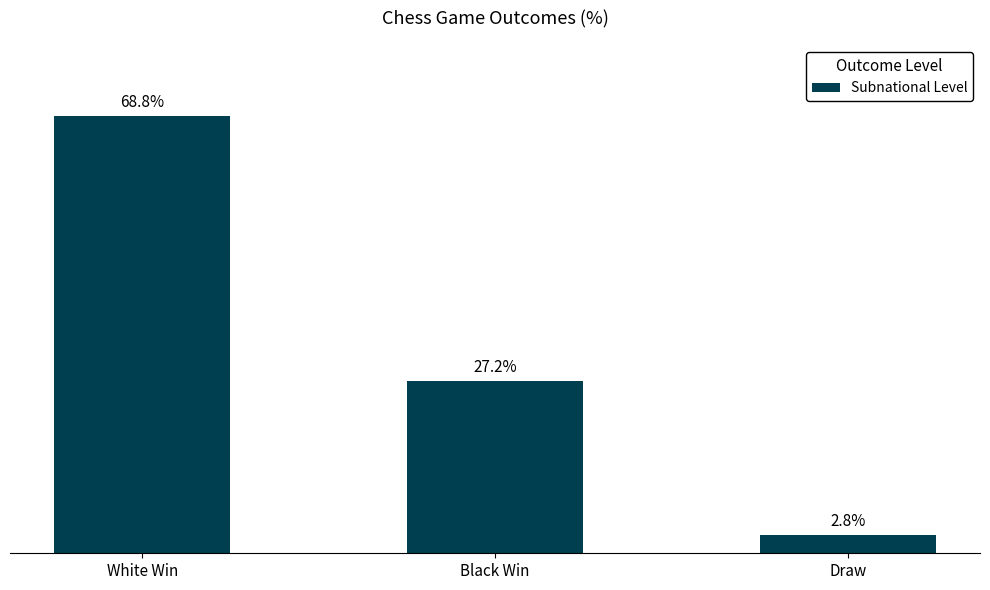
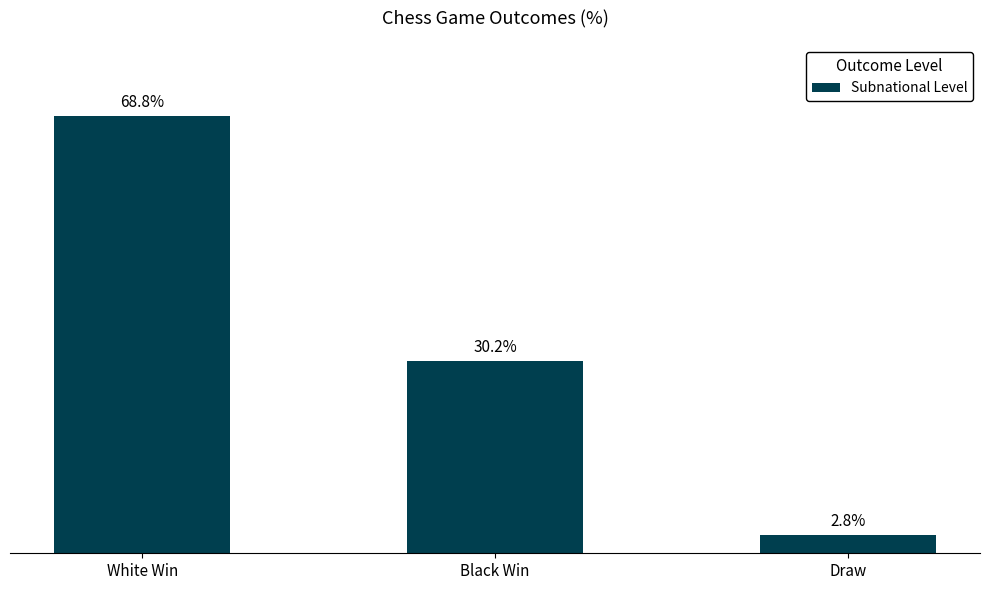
Black Win: 27.2% -> 30.2%
